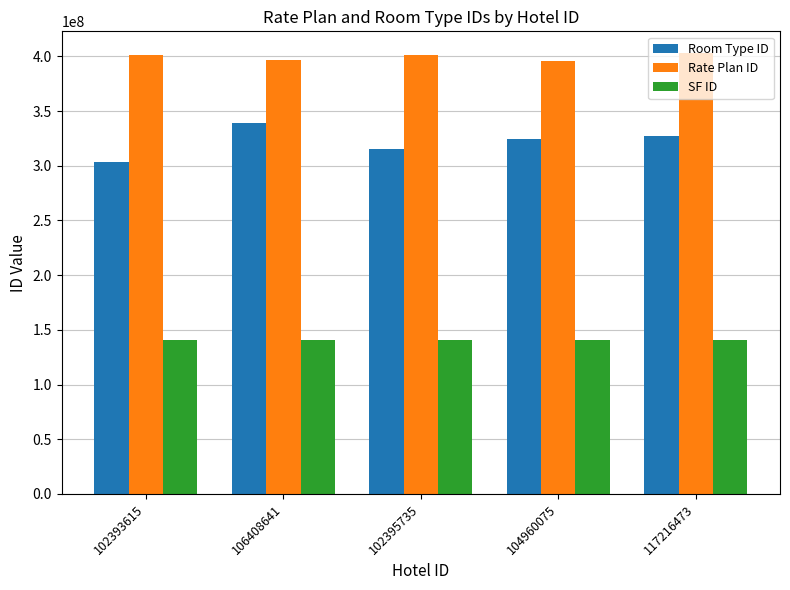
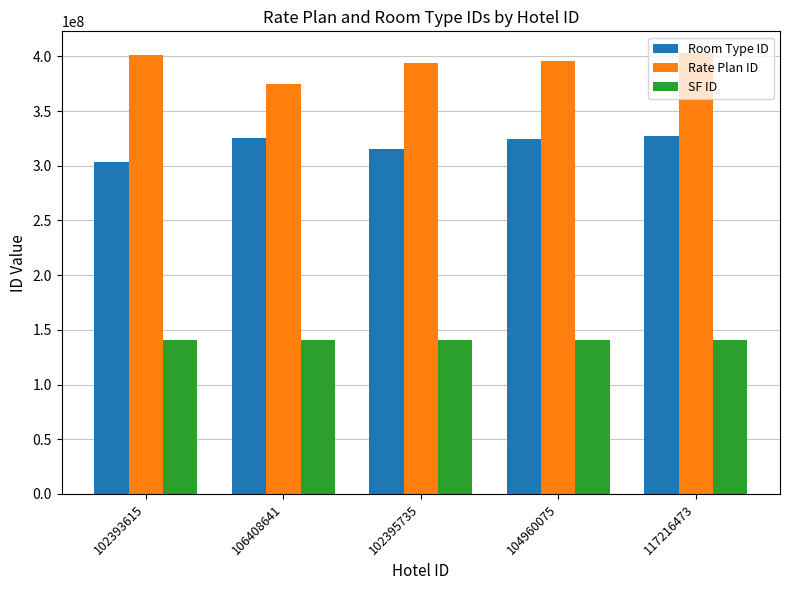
Room Type ID, 106408641: 339000000 -> 325000000
Rate Plan ID, 106408641: 396000000 -> 375000000
Rate Plan ID, 102395735: 402000000 -> 394000000
